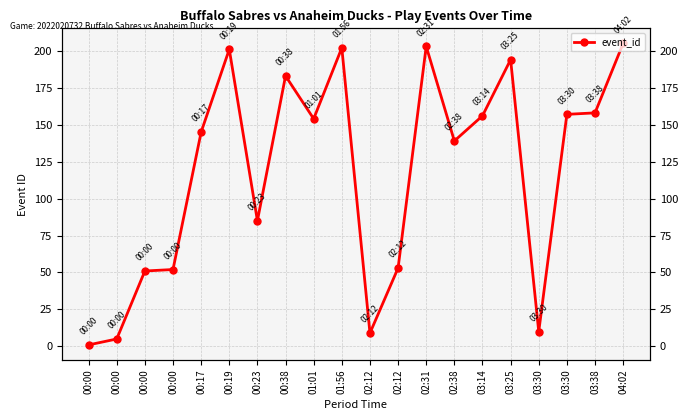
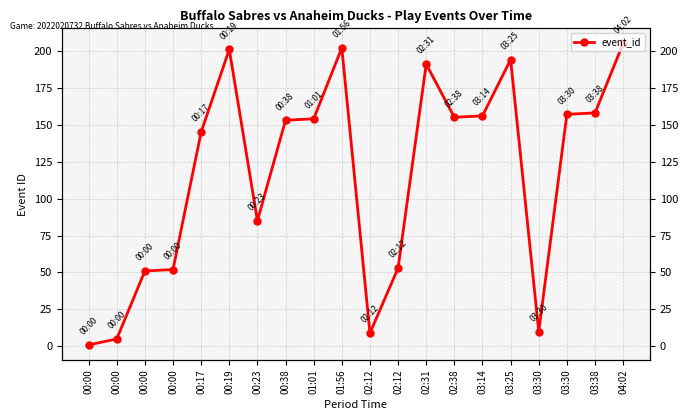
00:38: 183 -> 153
02:31: 203 -> 191
02:38: 139 -> 155
